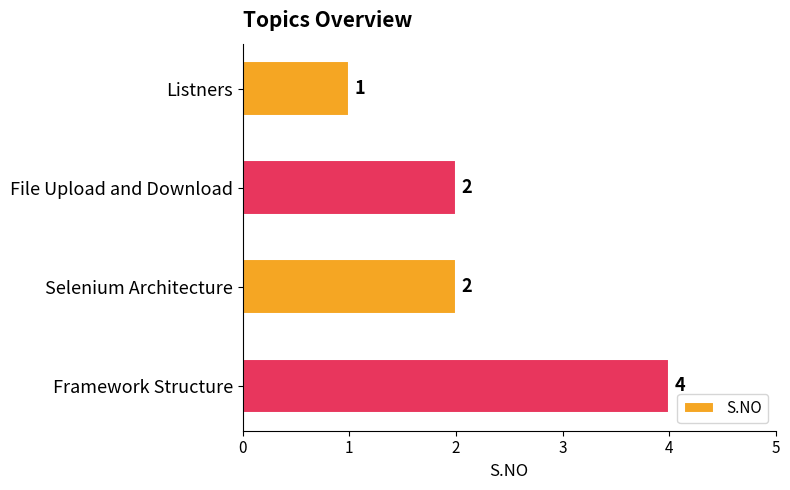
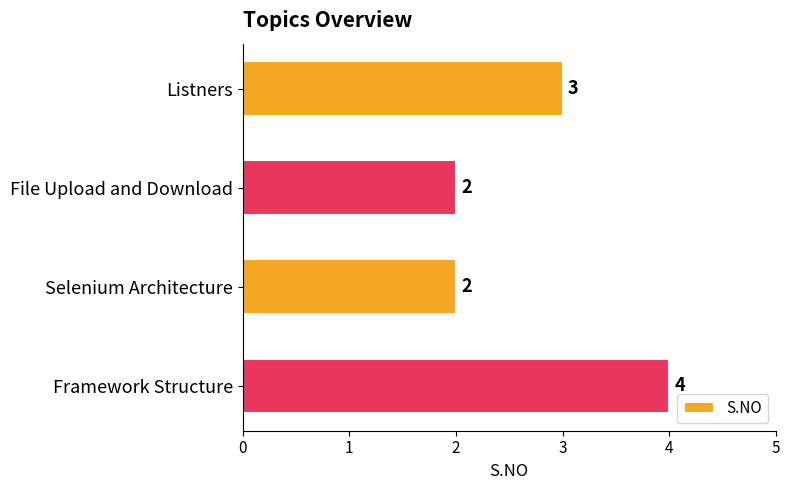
Listners: 1 -> 3
